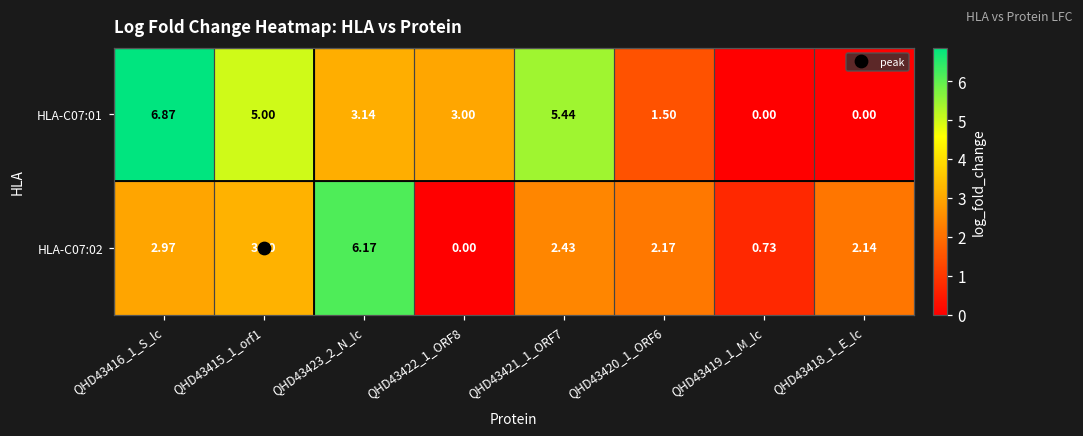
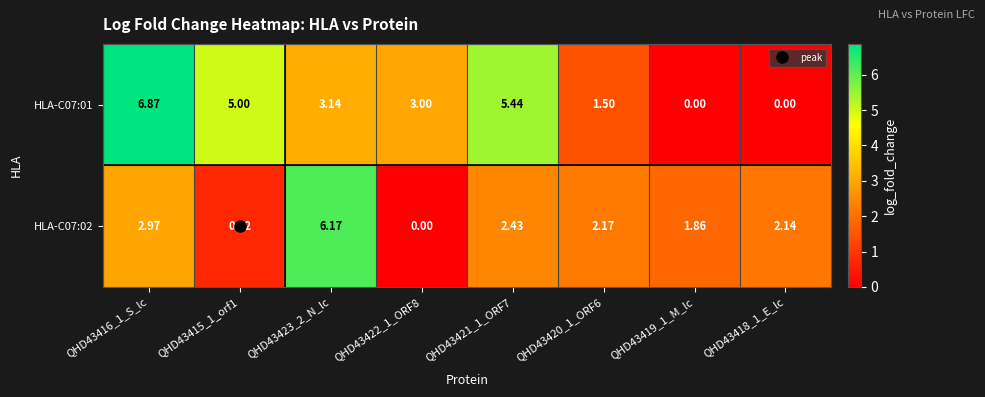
HLA-C07:02, QHD43415_1_orf1: 3.20 -> 0.72
HLA-C07:02, QHD43419_1_M_lc: 0.73 -> 1.86
